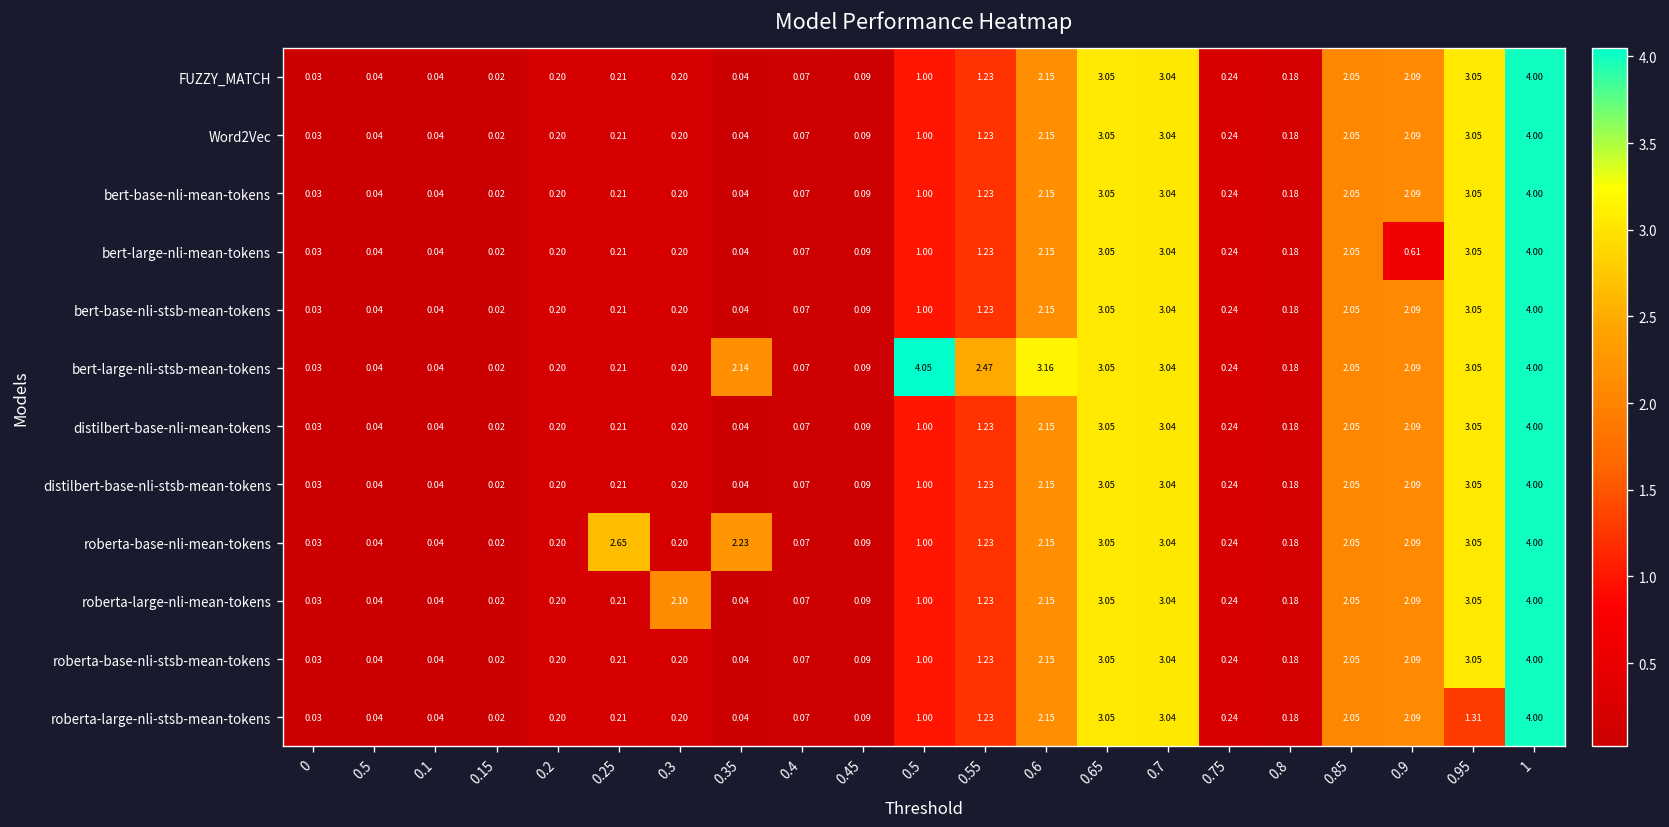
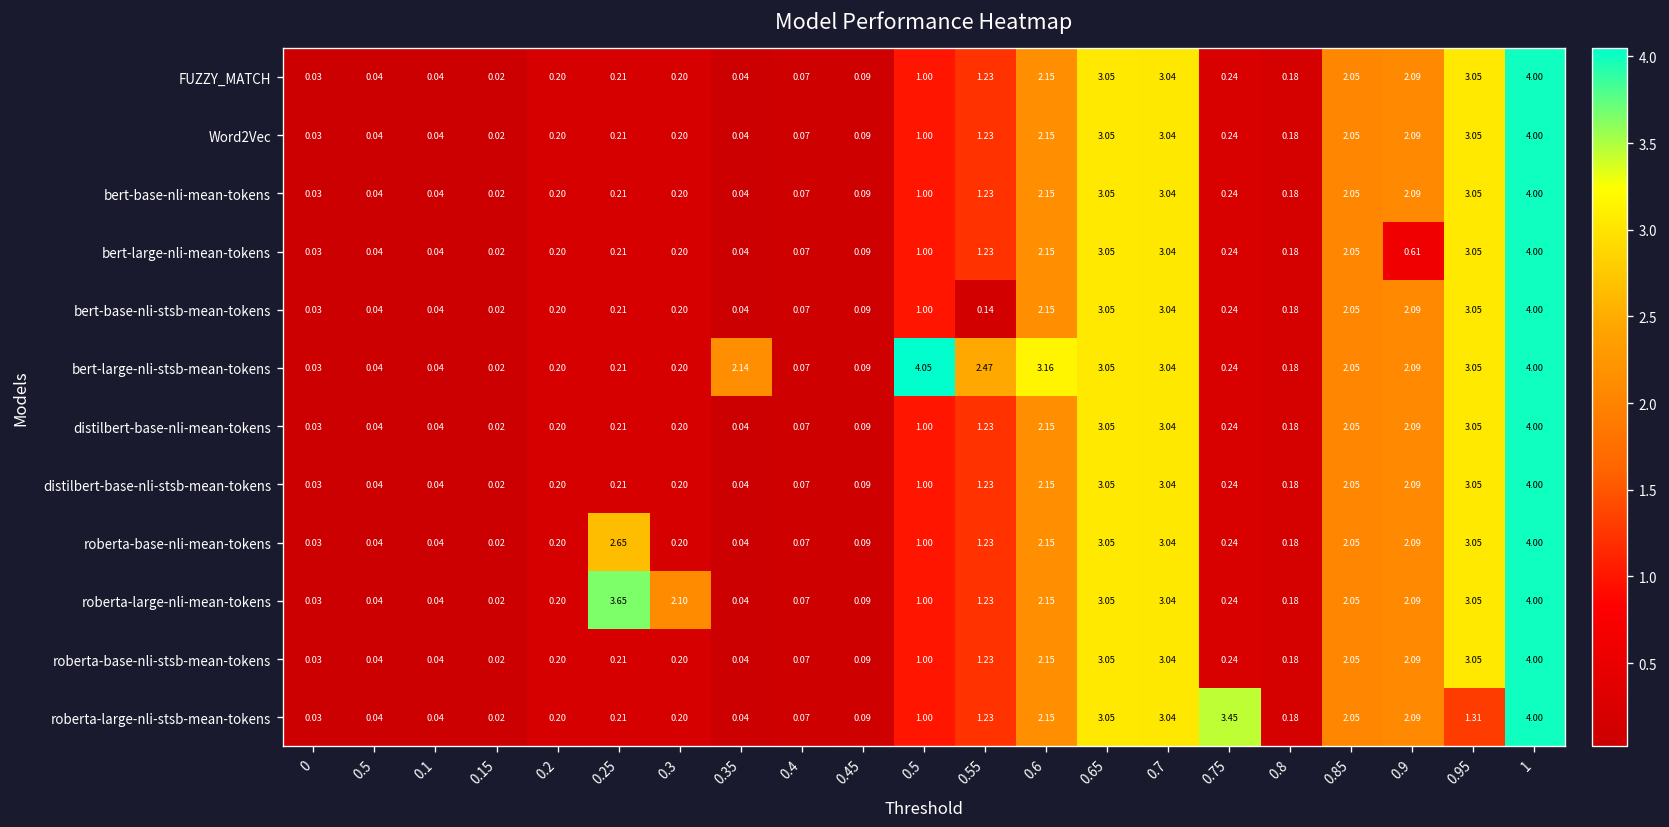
bert-base-nli-stsb-mean-tokens, 0.55: 1.23 -> 0.14
roberta-base-nli-mean-tokens, 0.35: 2.23 -> 0.04
roberta-large-nli-mean-tokens, 0.25: 0.21 -> 3.65
roberta-large-nli-stsb-mean-tokens, 0.75: 0.24 -> 3.45
